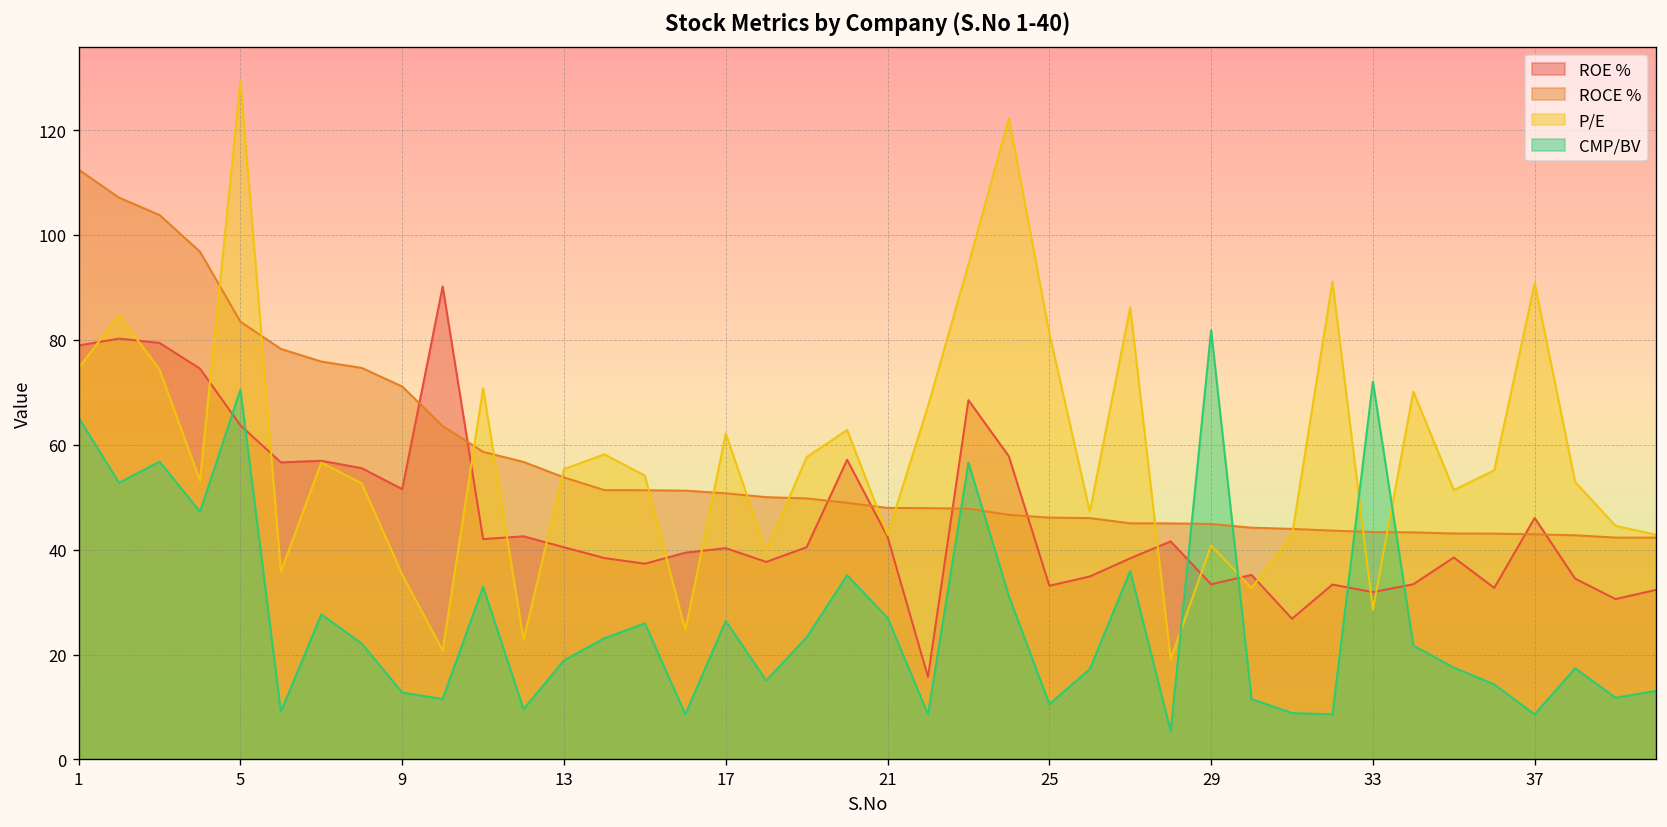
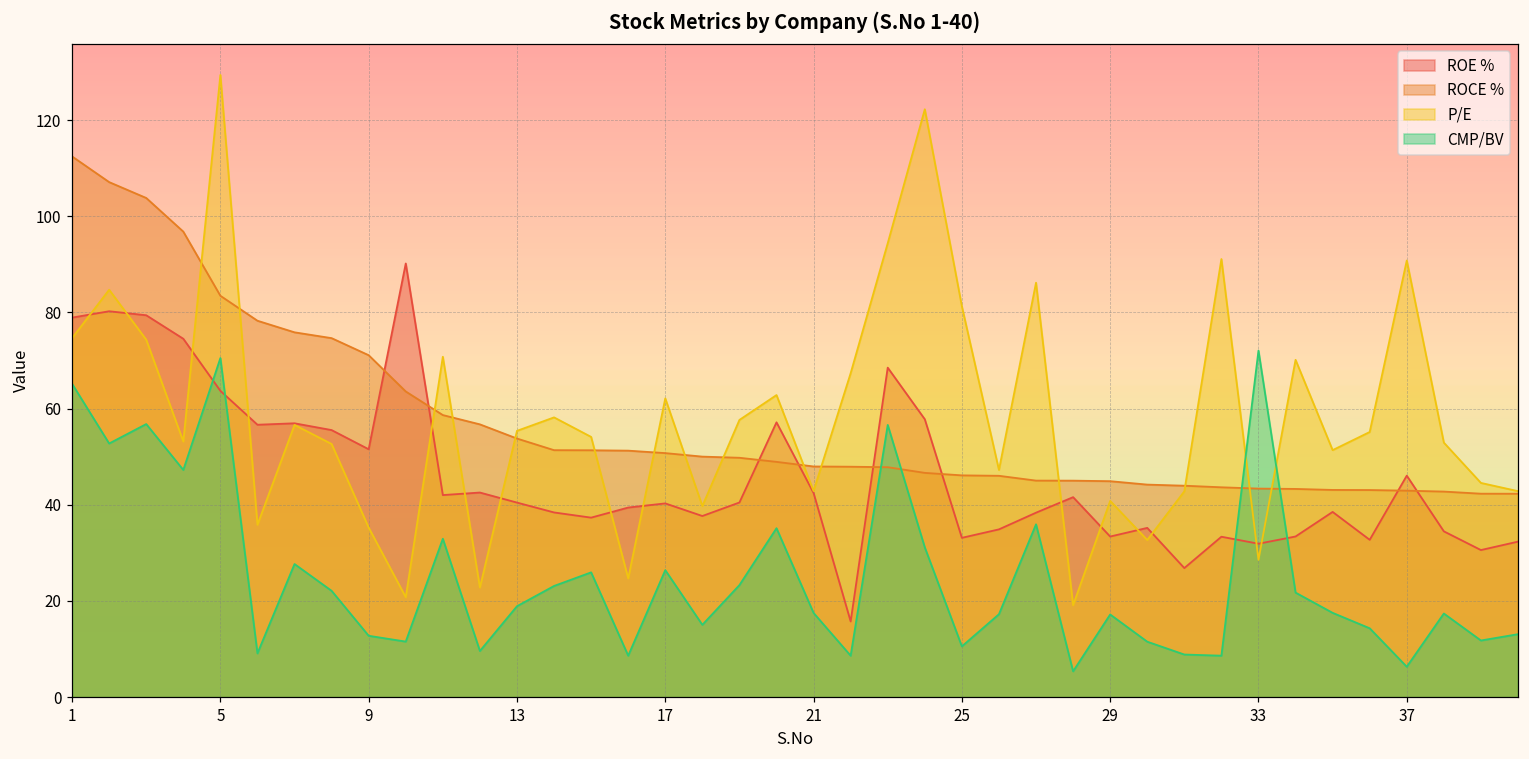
CMP/BV, 21: 27 -> 18
CMP/BV, 29: 82 -> 17
CMP/BV, 37: 9 -> 6
